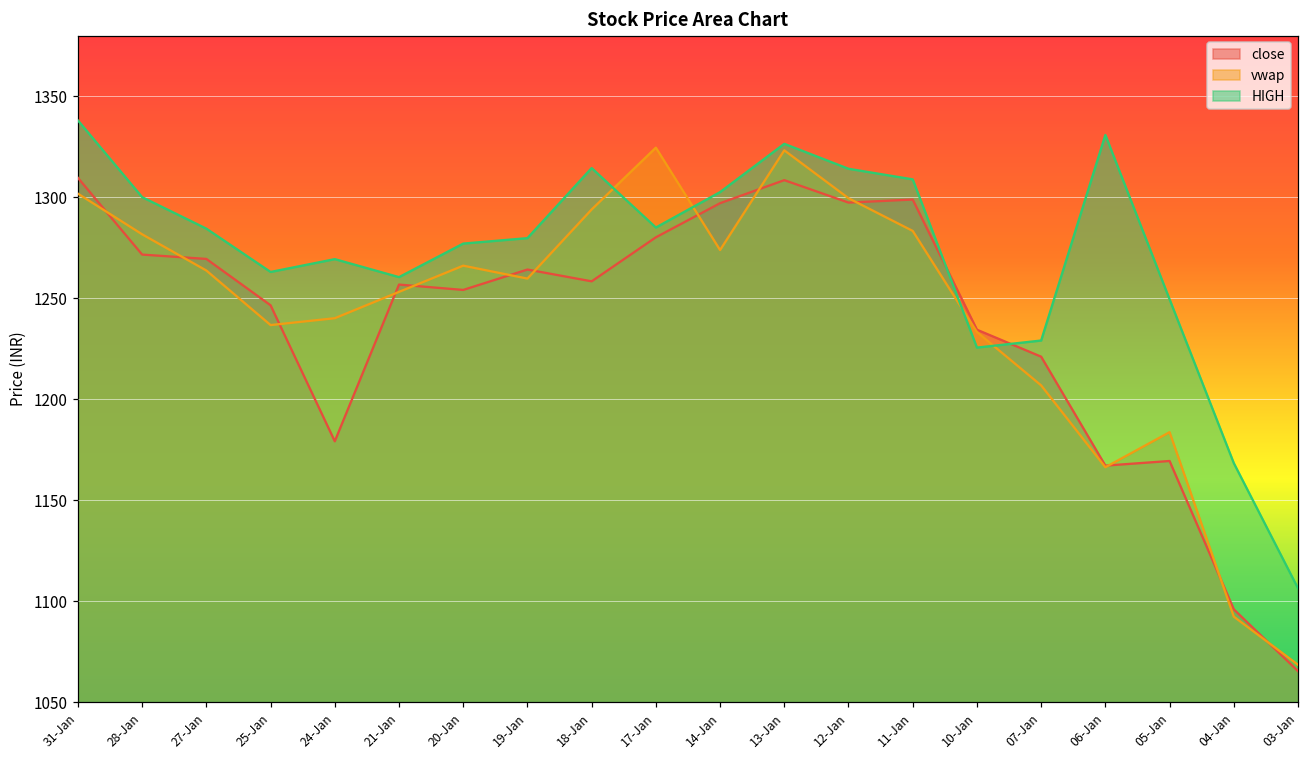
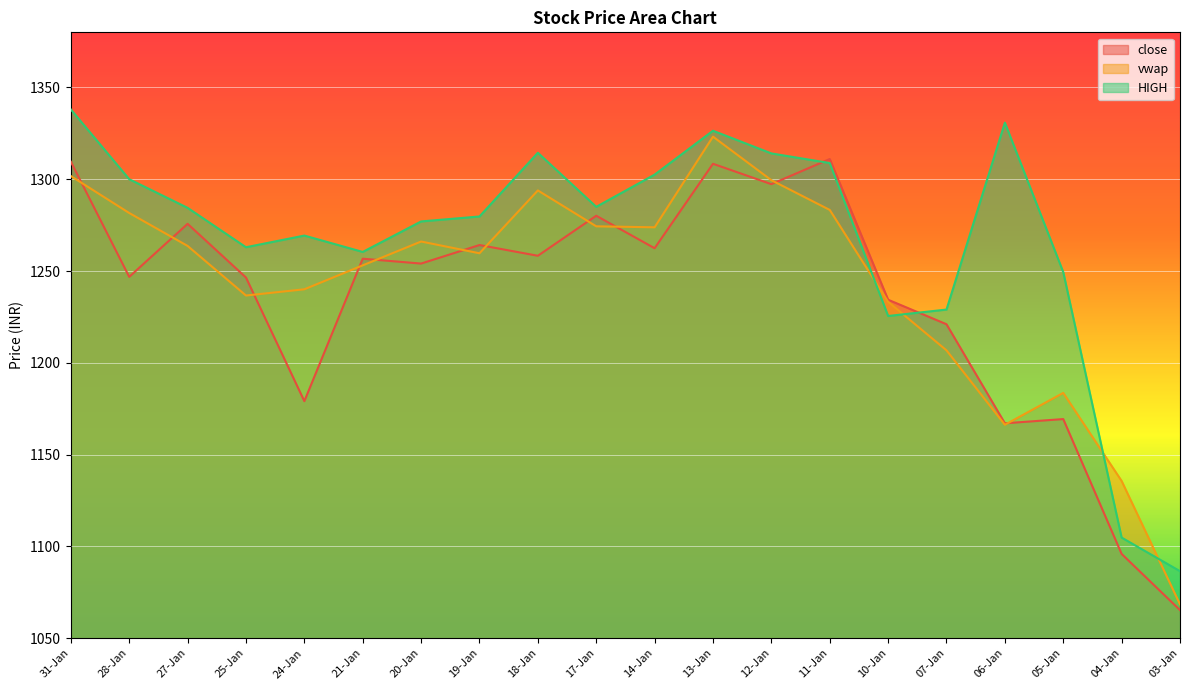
close, 28-Jan: 1272 -> 1247
close, 27-Jan: 1269 -> 1276
vwap, 17-Jan: 1325 -> 1274
close, 14-Jan: 1297 -> 1262
close, 11-Jan: 1299 -> 1311
vwap, 04-Jan: 1092 -> 1136
HIGH, 04-Jan: 1168 -> 1105
HIGH, 03-Jan: 1106 -> 1087
